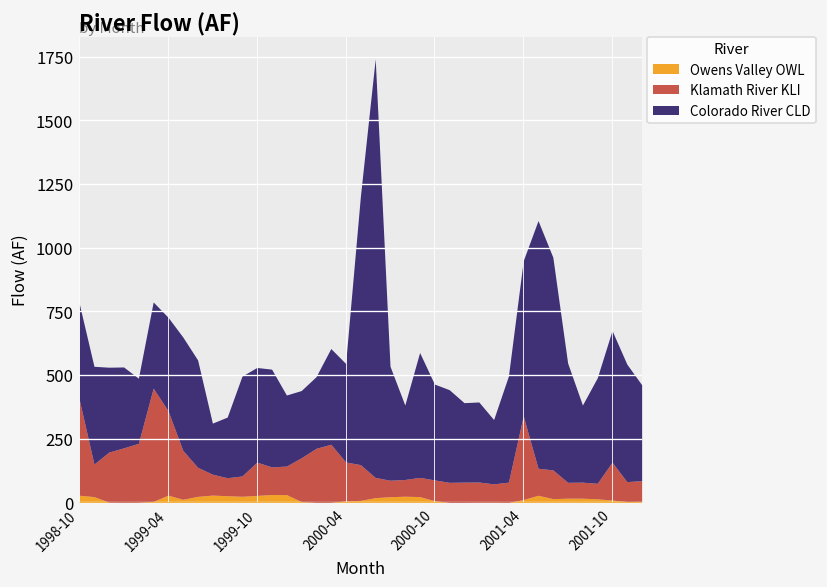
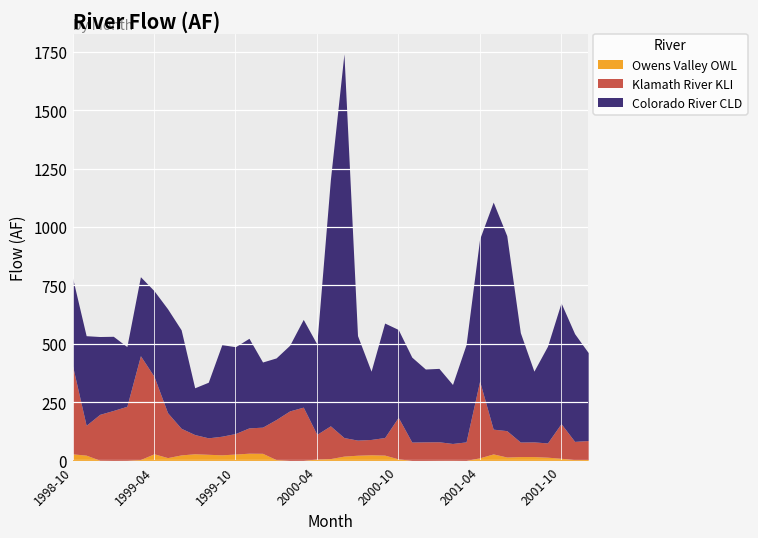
Klamath River KLI, 1999-10: 130 -> 90
Klamath River KLI, 2000-04: 150 -> 110
Klamath River KLI, 2000-10: 80 -> 180
